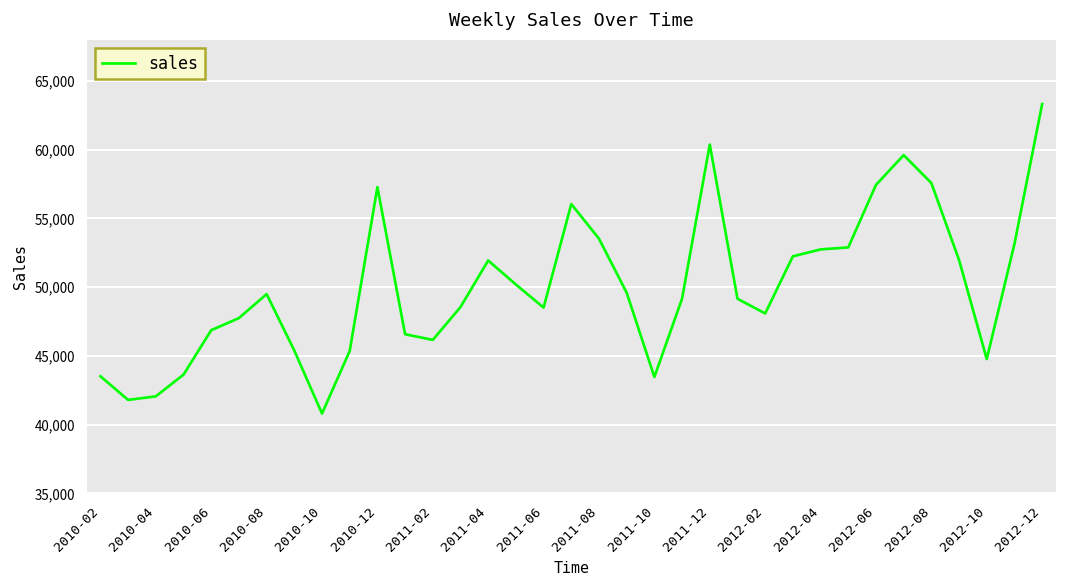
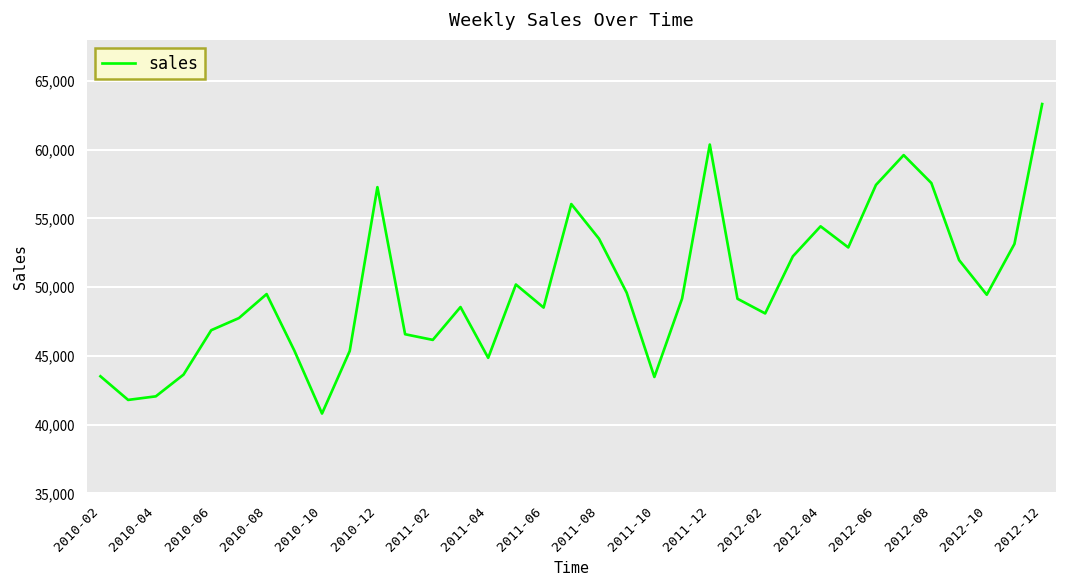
2011-04: 51,900 -> 44,900
2012-04: 52,800 -> 54,400
2012-10: 44,800 -> 49,500
